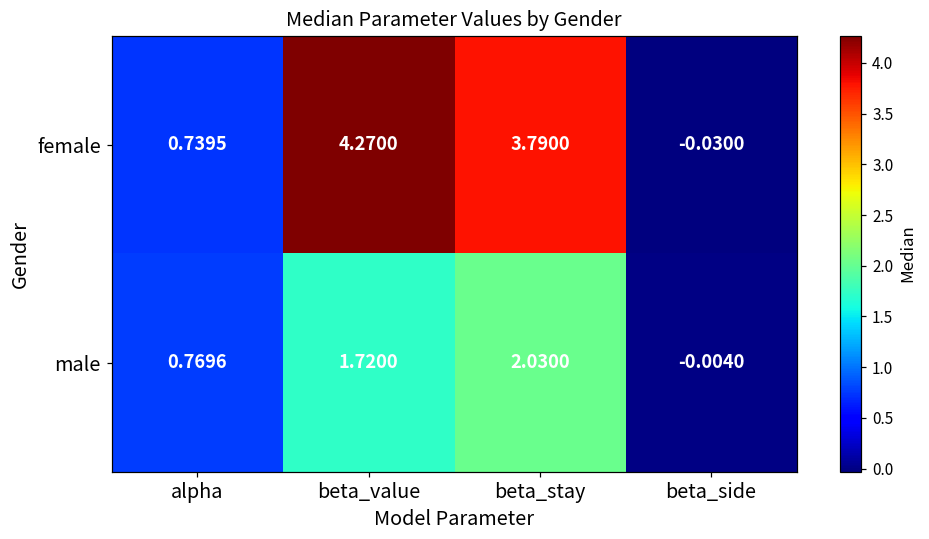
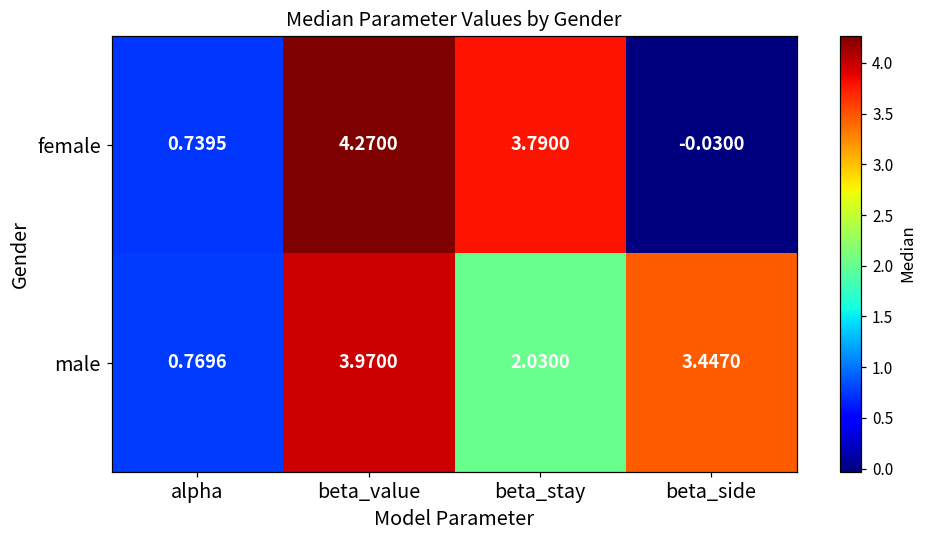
male, beta_value: 1.7200 -> 3.9700
male, beta_side: -0.0040 -> 3.4470
